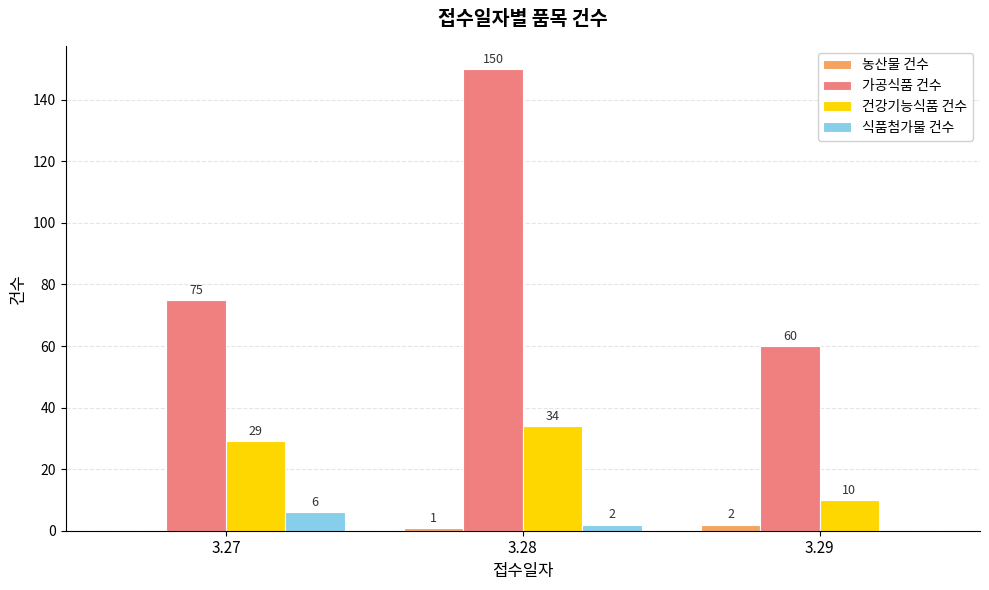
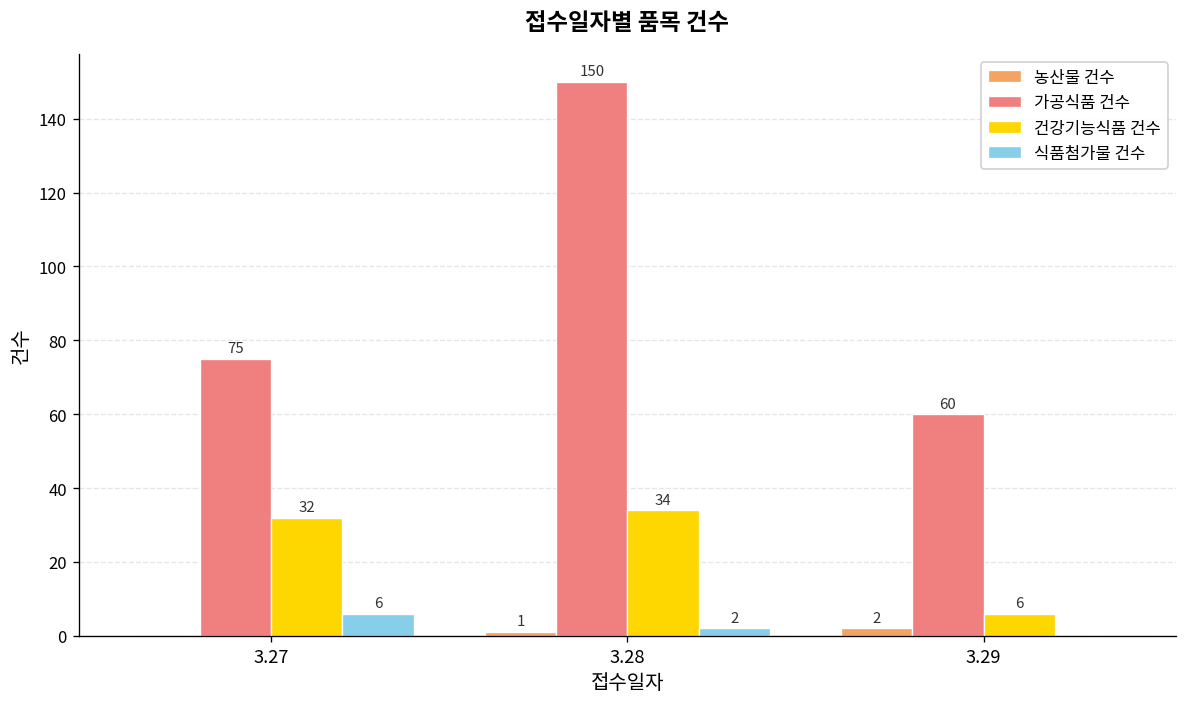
건강기능식품 건수, 3.27: 29 -> 32
건강기능식품 건수, 3.29: 10 -> 6
